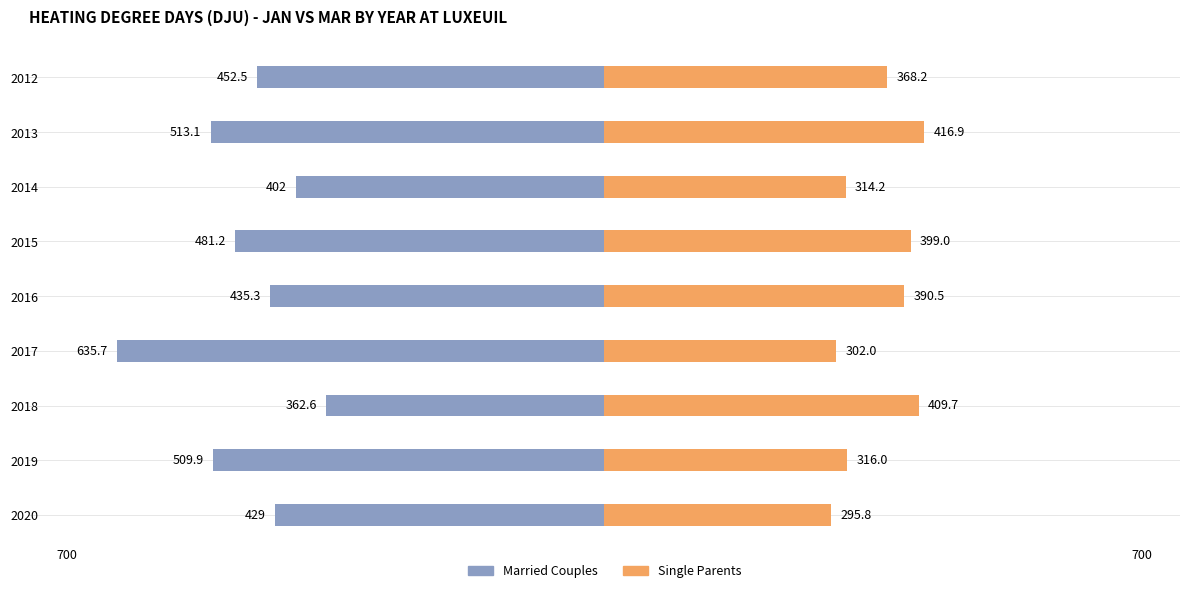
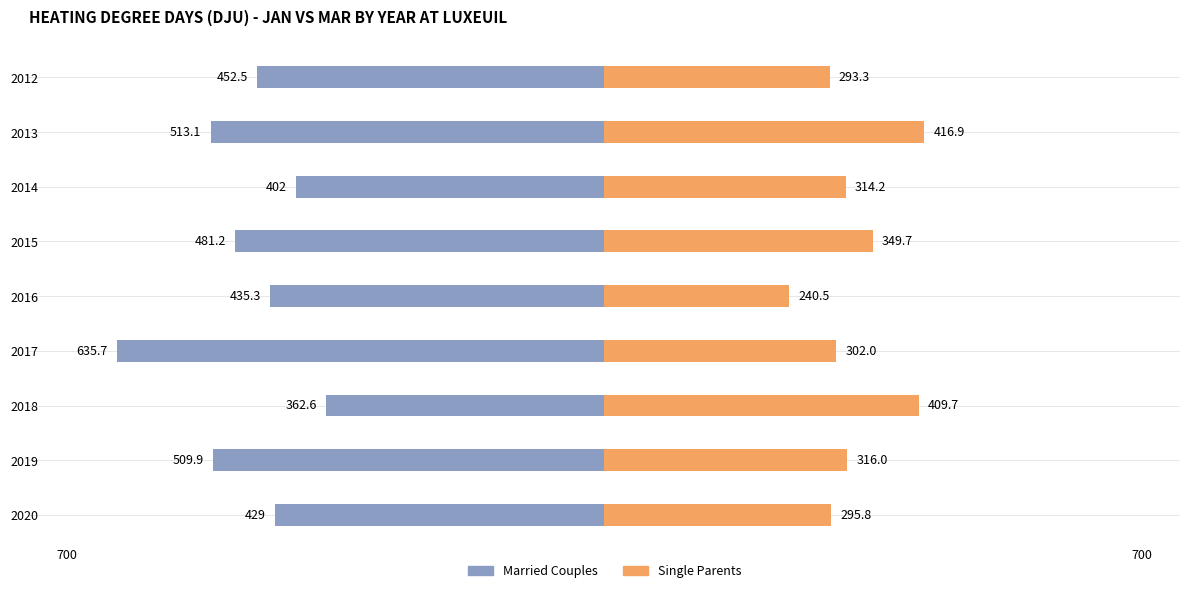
Single Parents, 2012: 368.2 -> 293.3
Single Parents, 2015: 399.0 -> 349.7
Single Parents, 2016: 390.5 -> 240.5
